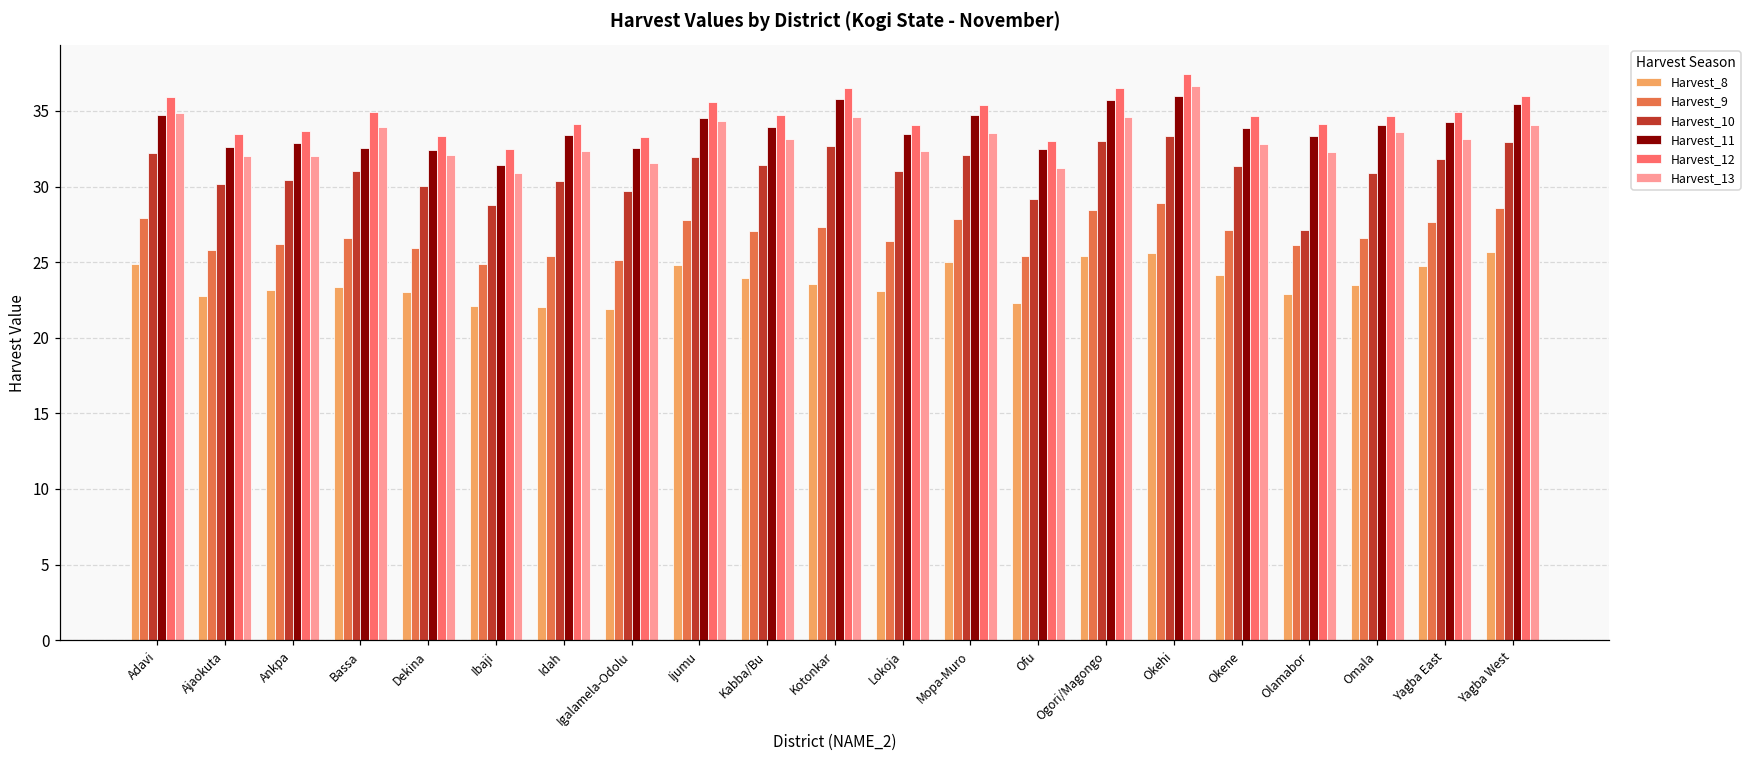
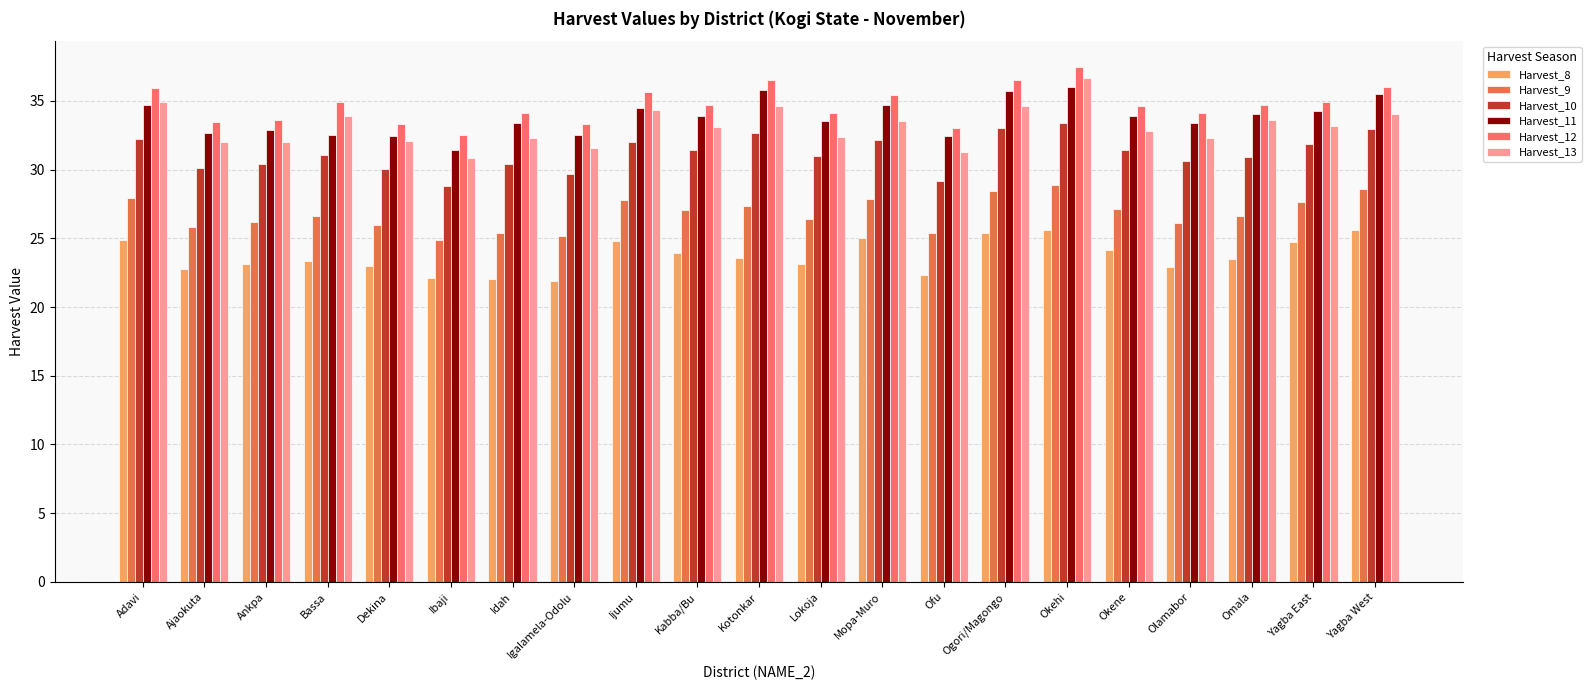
Harvest_10, Olamabor: 27.1 -> 30.6
